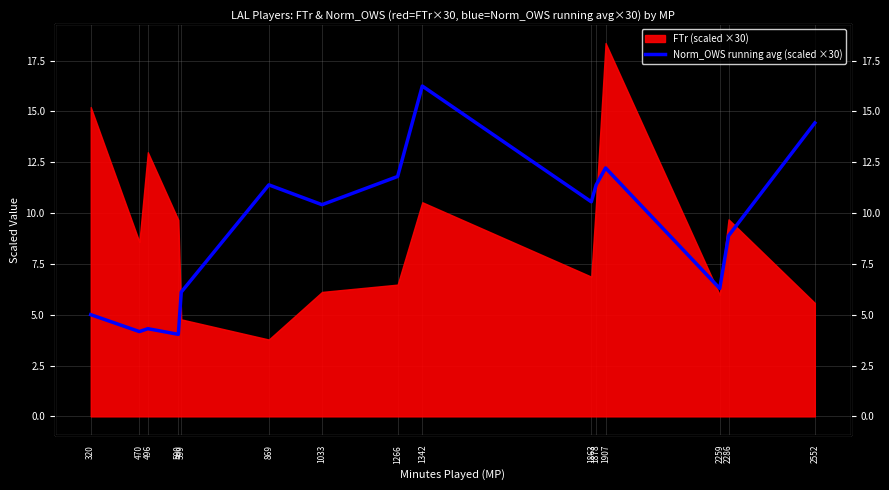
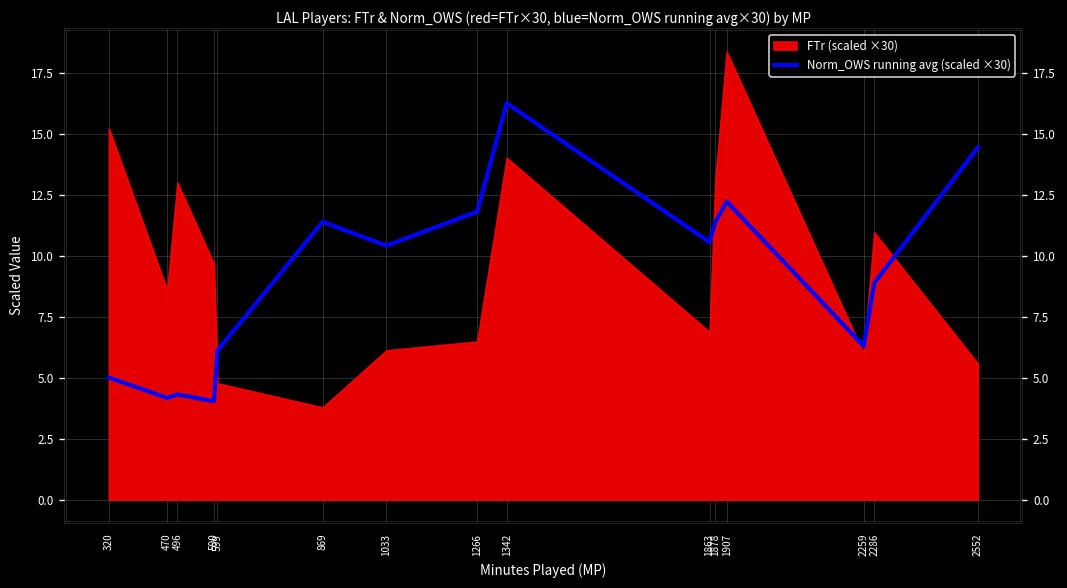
FTr (scaled ×30), 1342: 10.5 -> 14.0
FTr (scaled ×30), 1878: 10.6 -> 13.1
FTr (scaled ×30), 2286: 9.7 -> 11.0
